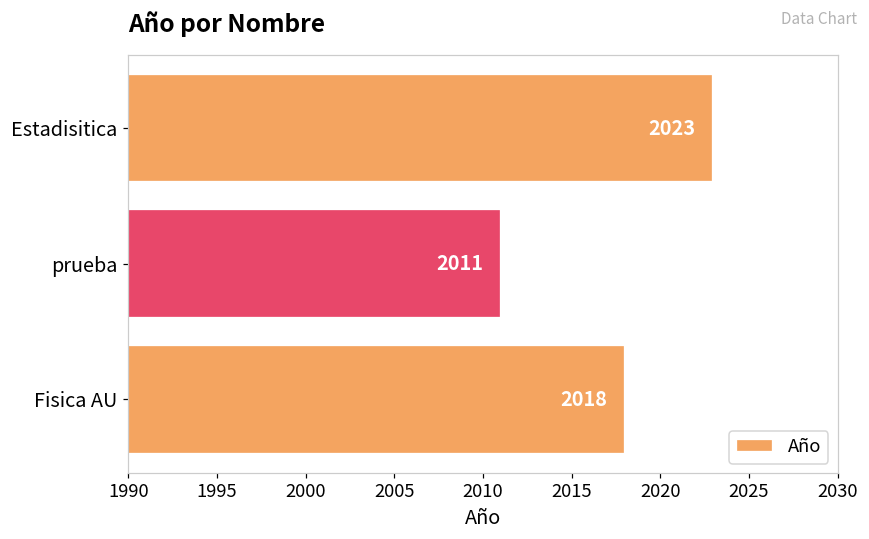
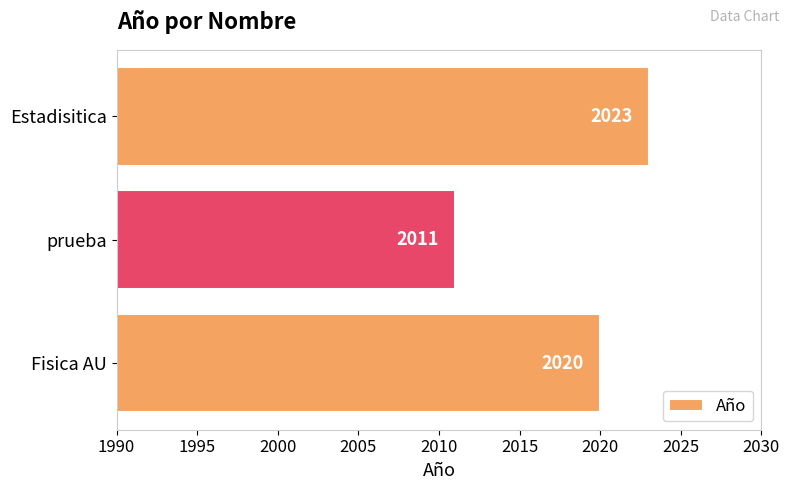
Fisica AU: 2018 -> 2020
